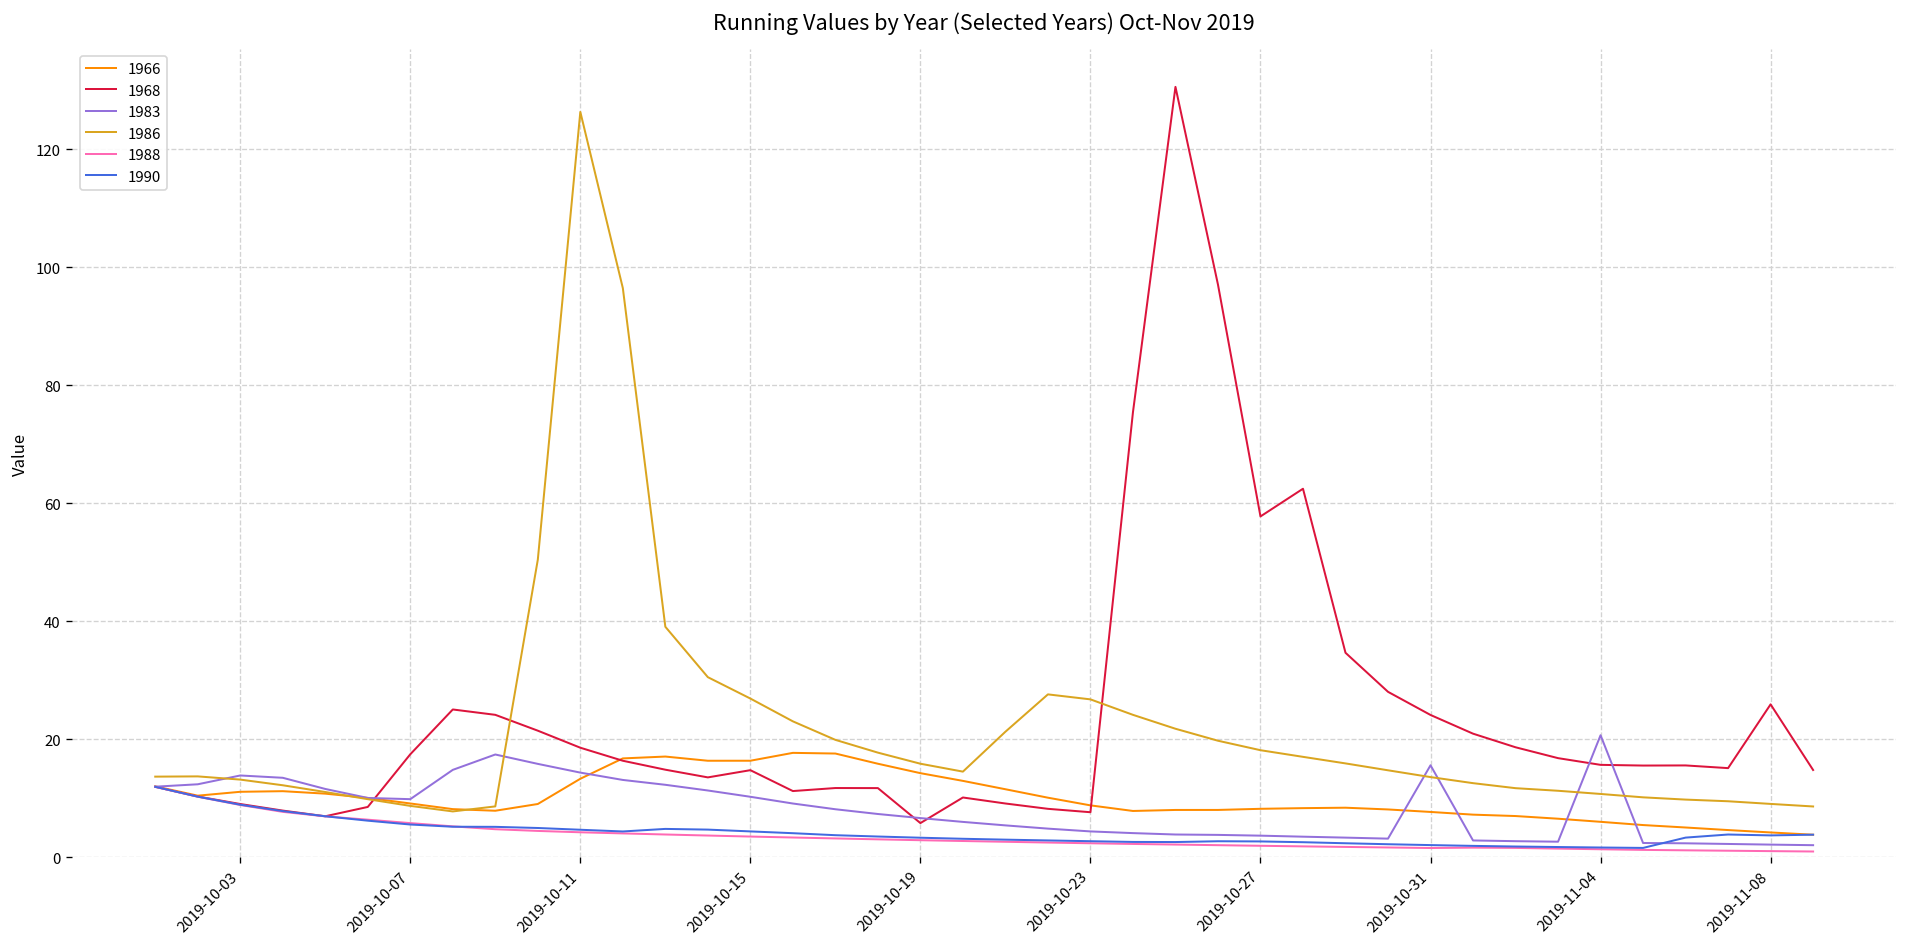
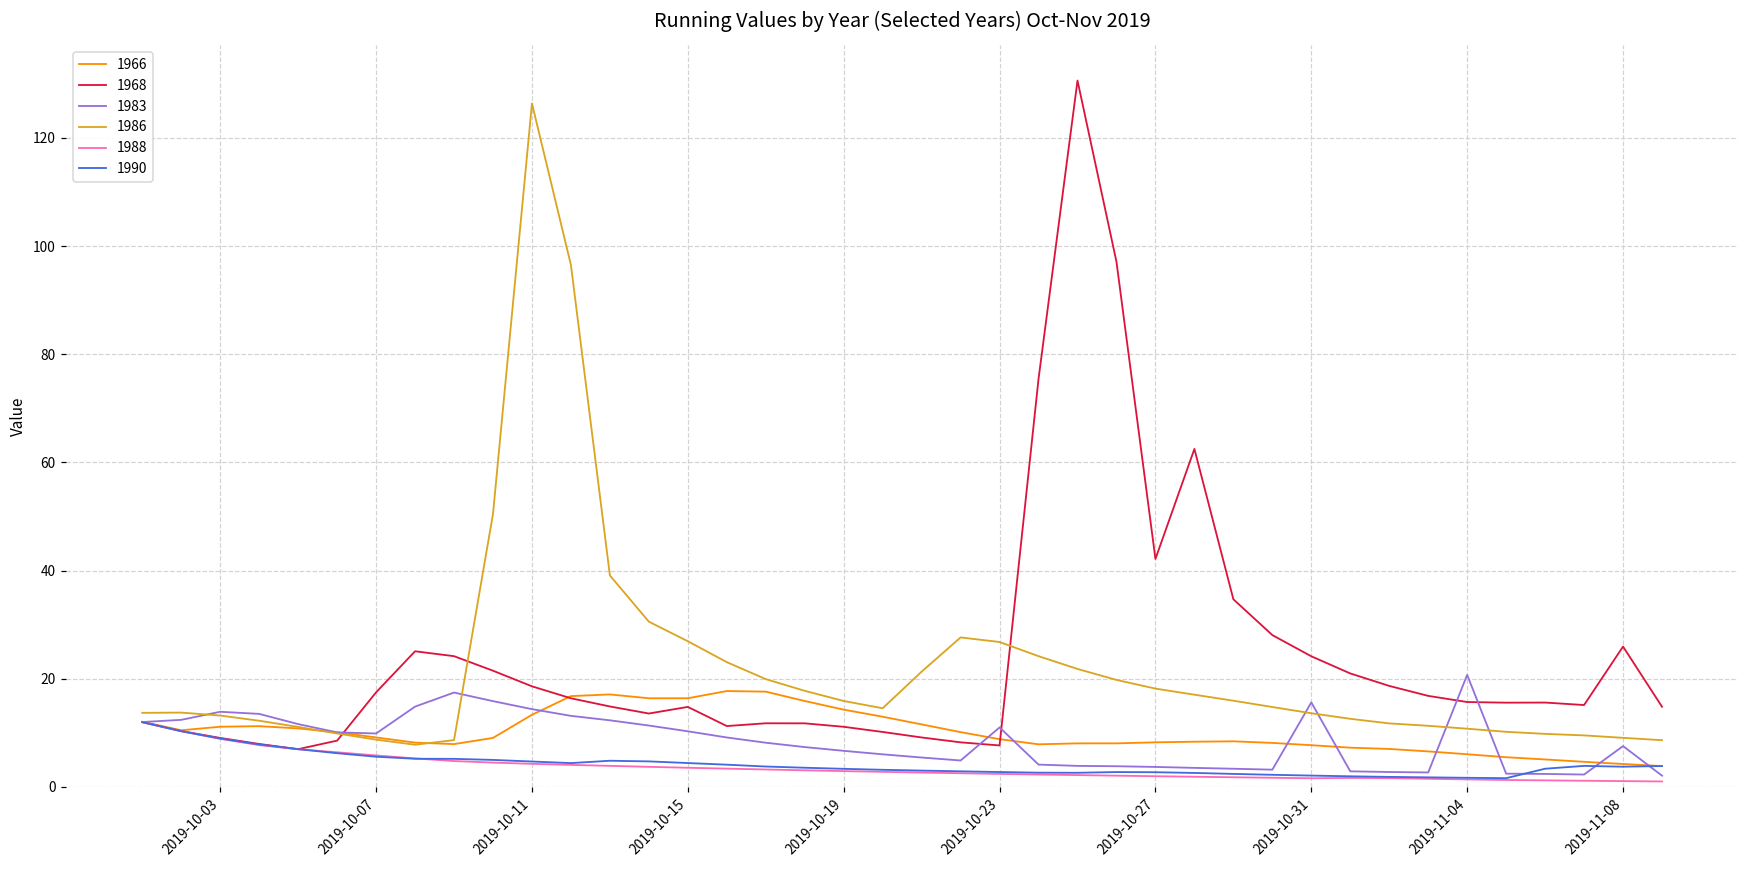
1968, 2019-10-19: 6 -> 11
1983, 2019-10-23: 4 -> 11
1968, 2019-10-27: 58 -> 42
1983, 2019-11-08: 2 -> 8
